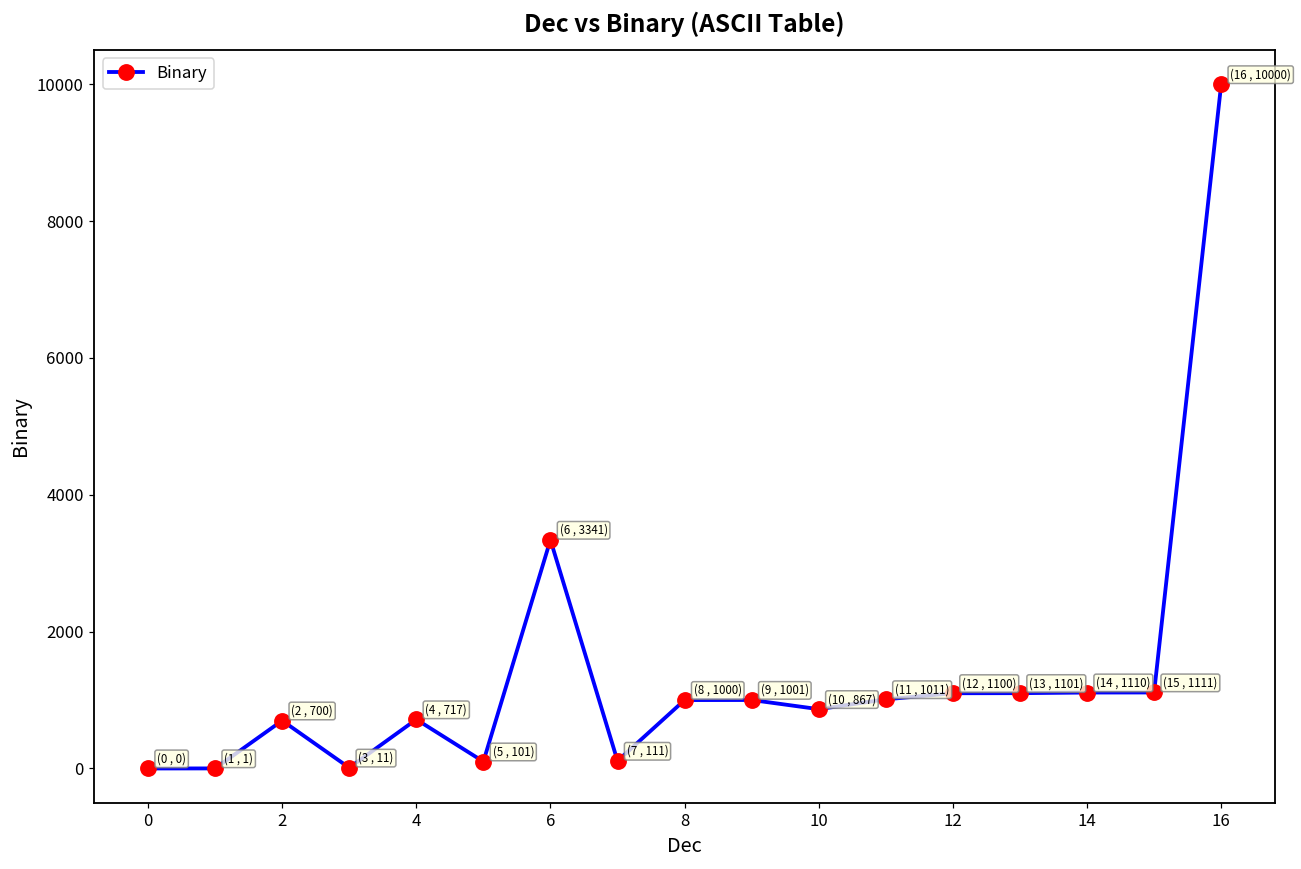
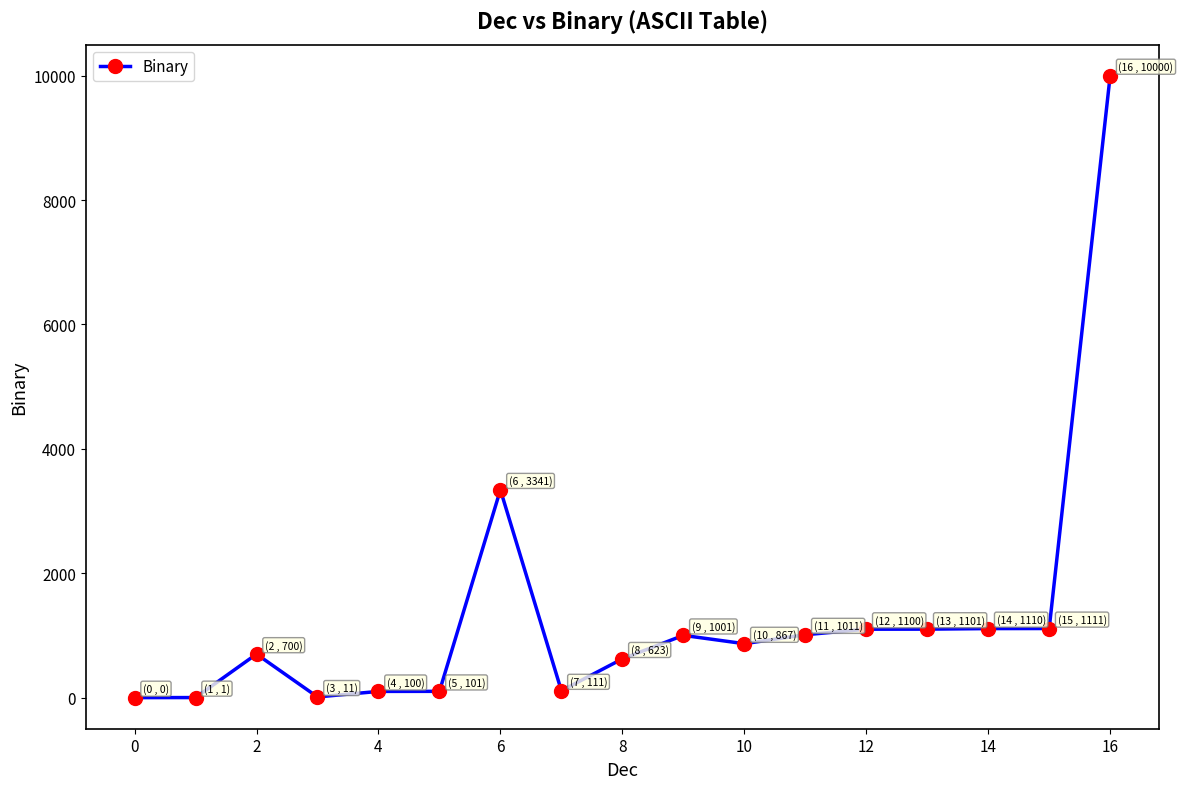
4: 717 -> 100
8: 1000 -> 623
